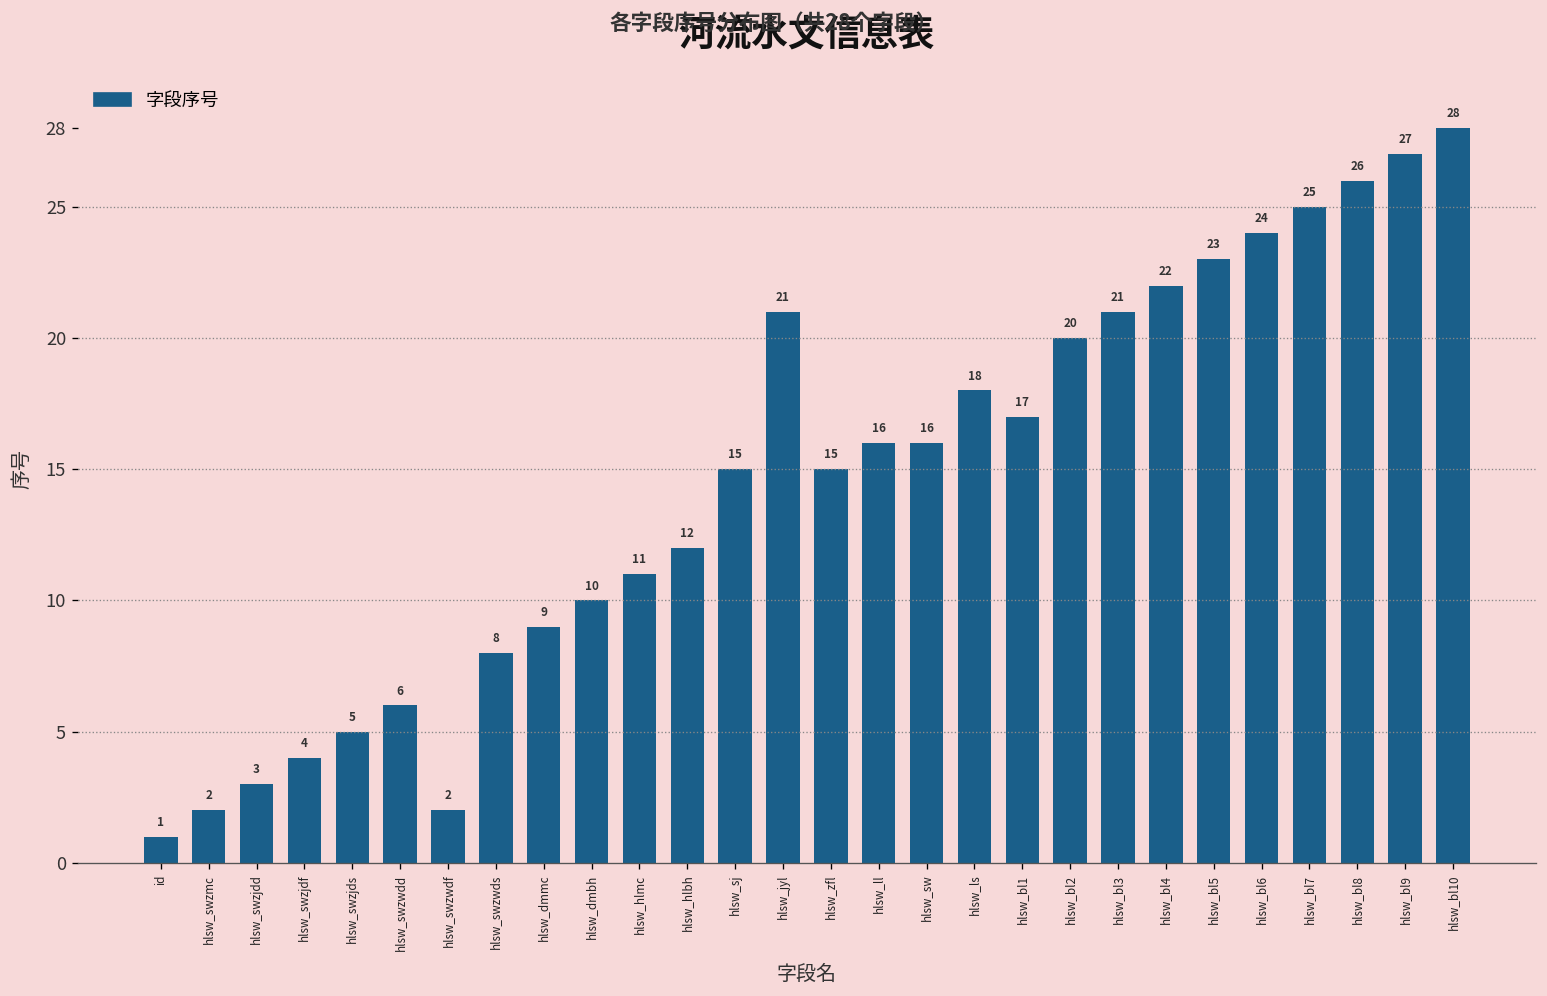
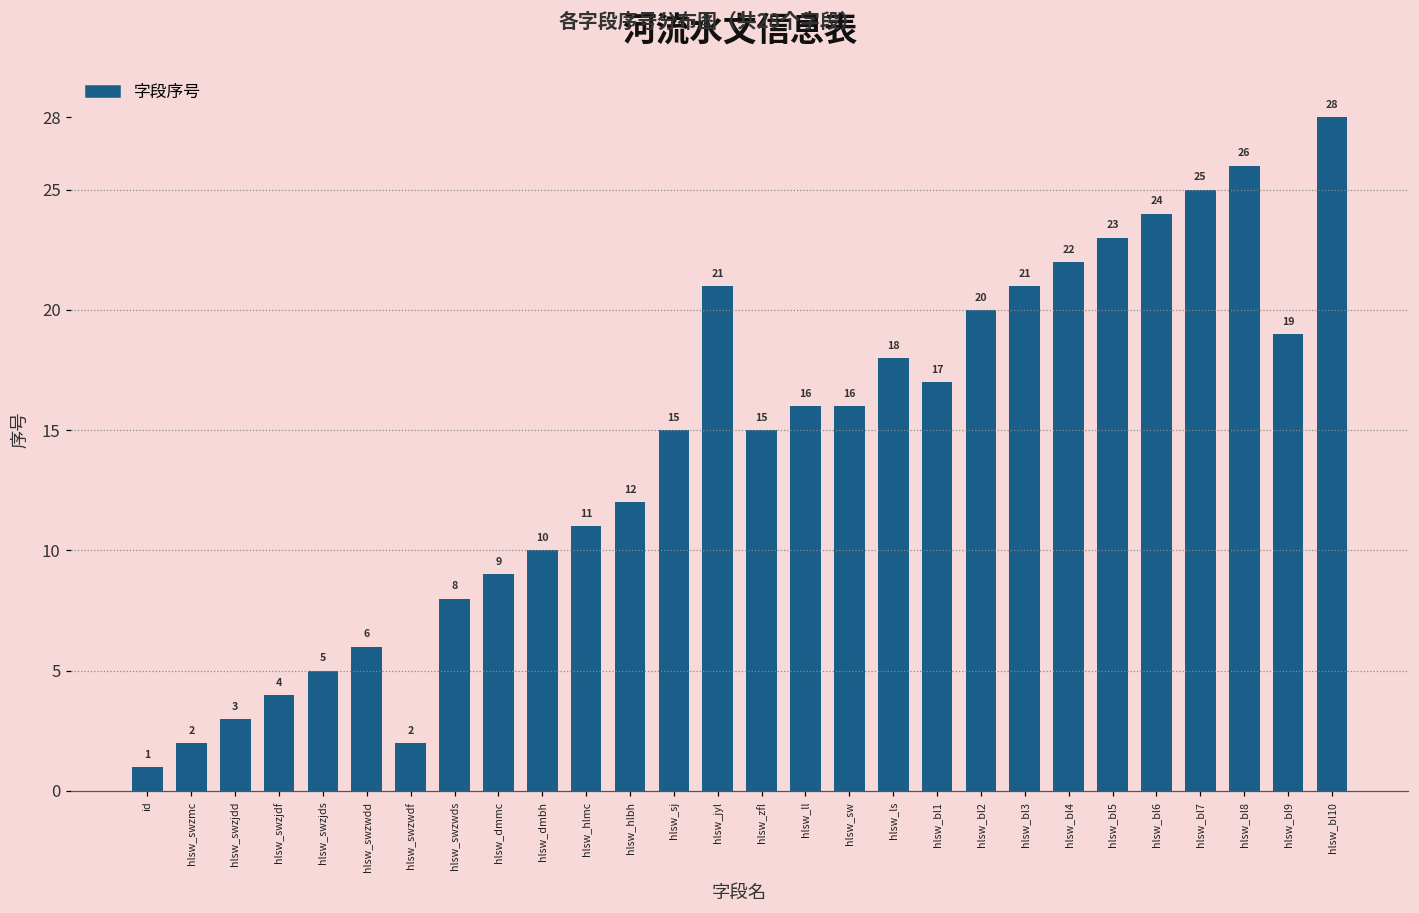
hlsw_bl9: 27 -> 19
